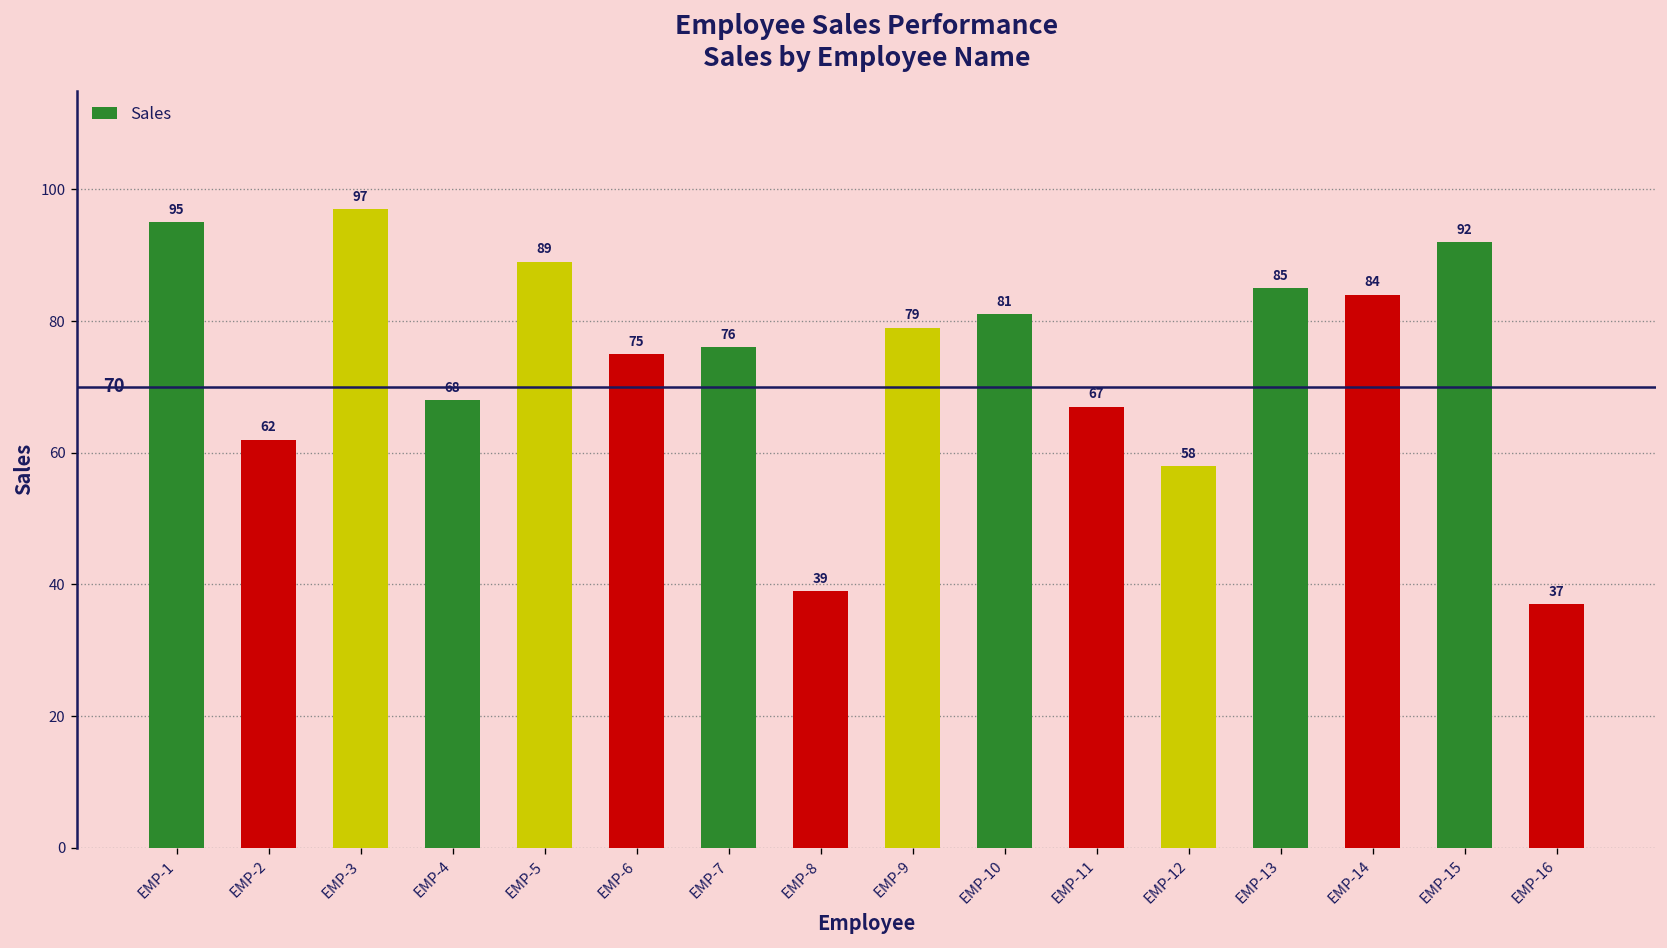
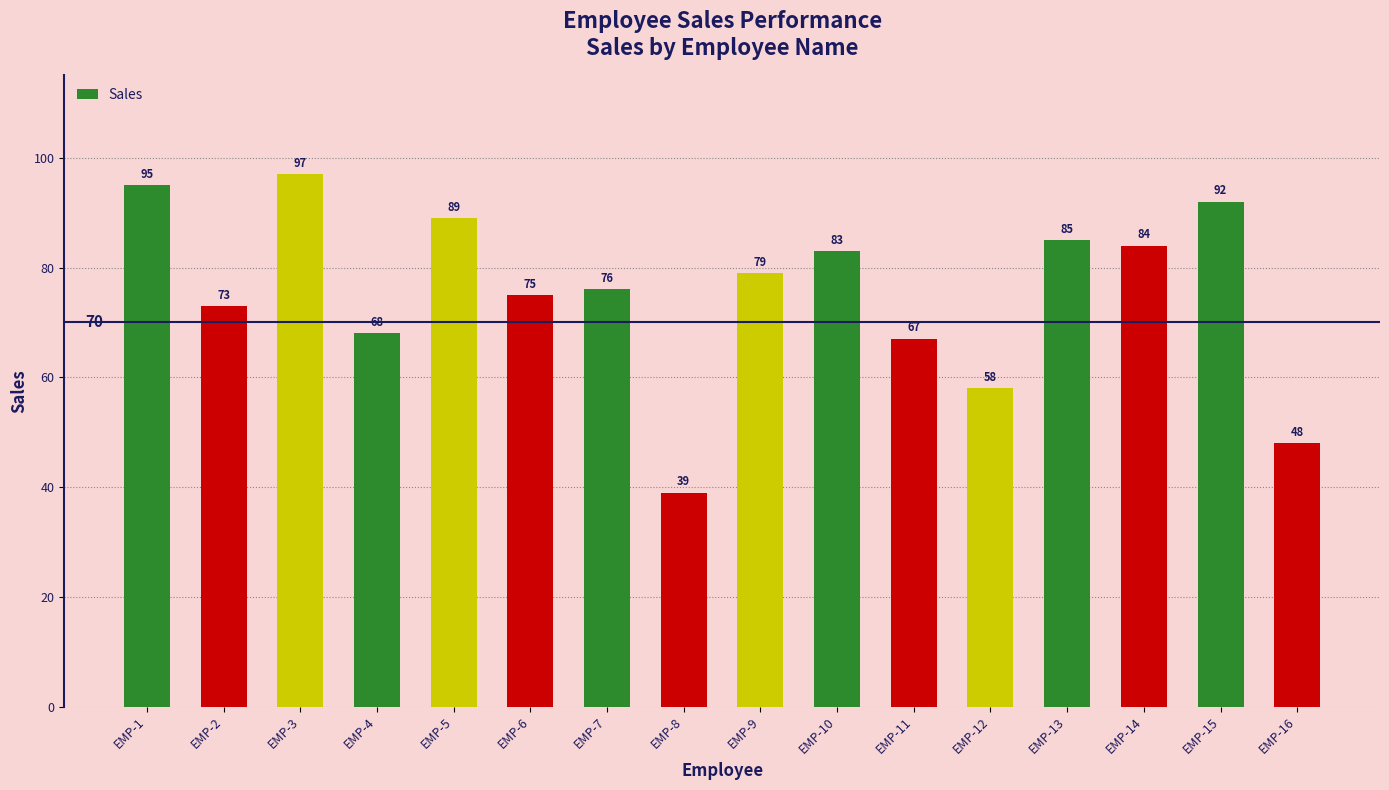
EMP-2: 62 -> 73
EMP-10: 81 -> 83
EMP-16: 37 -> 48
